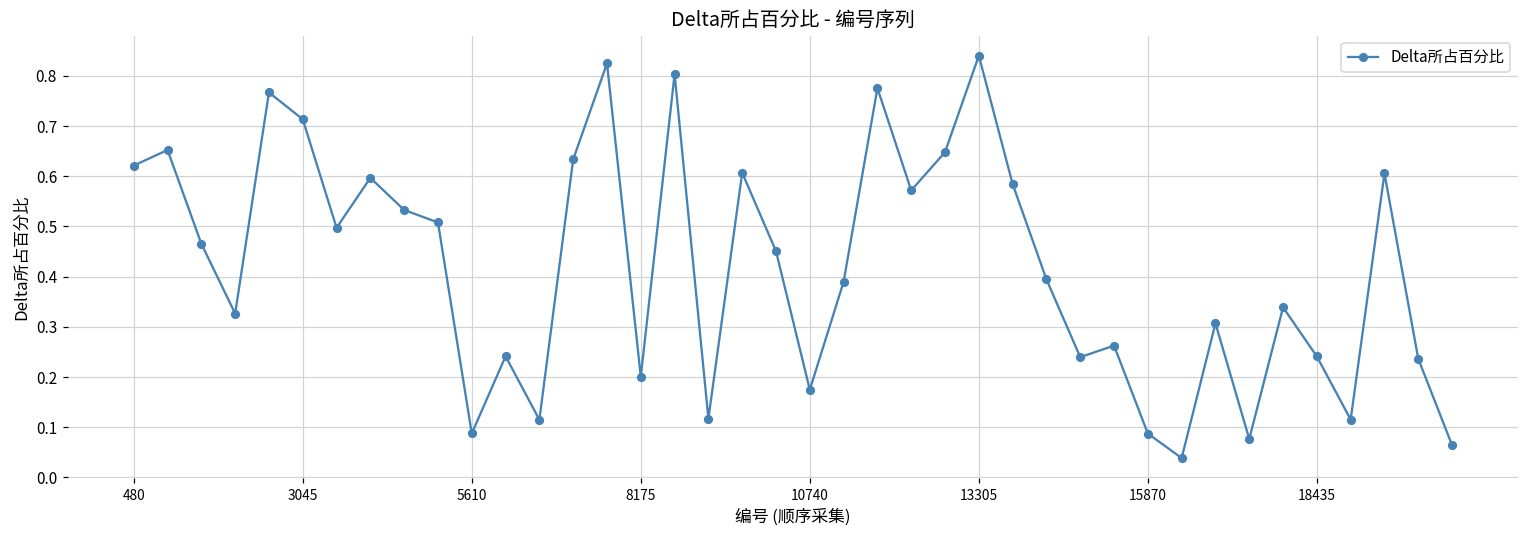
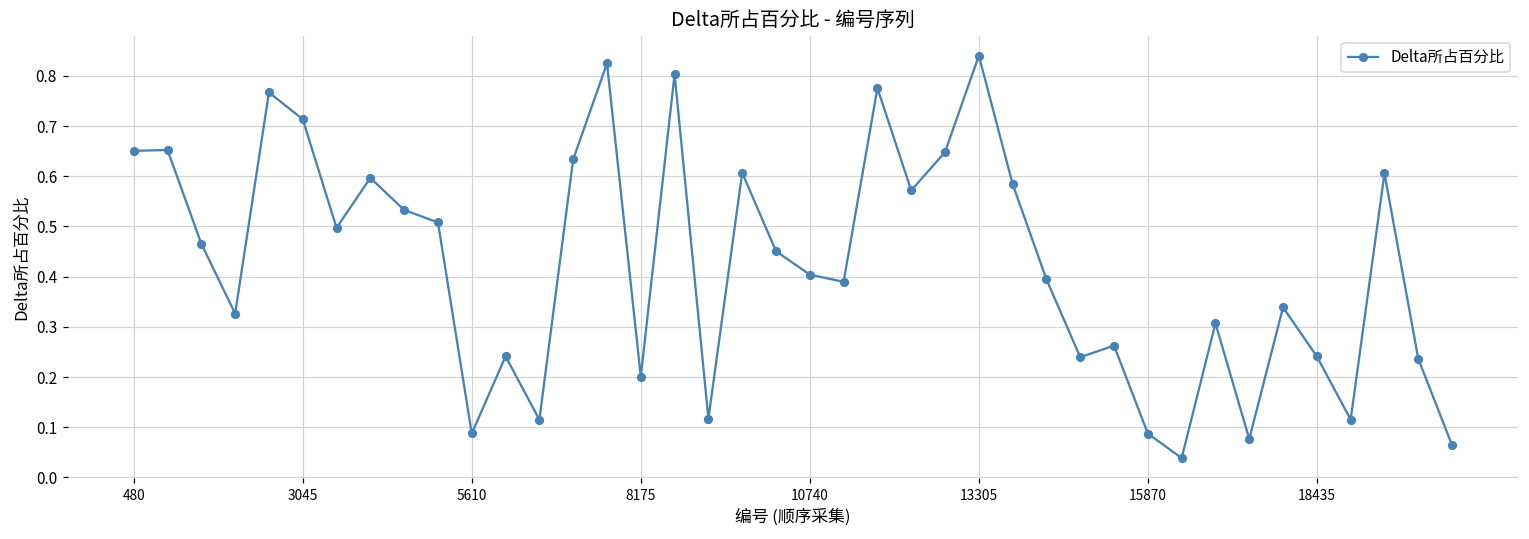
480: 0.62 -> 0.65
10740: 0.17 -> 0.40
